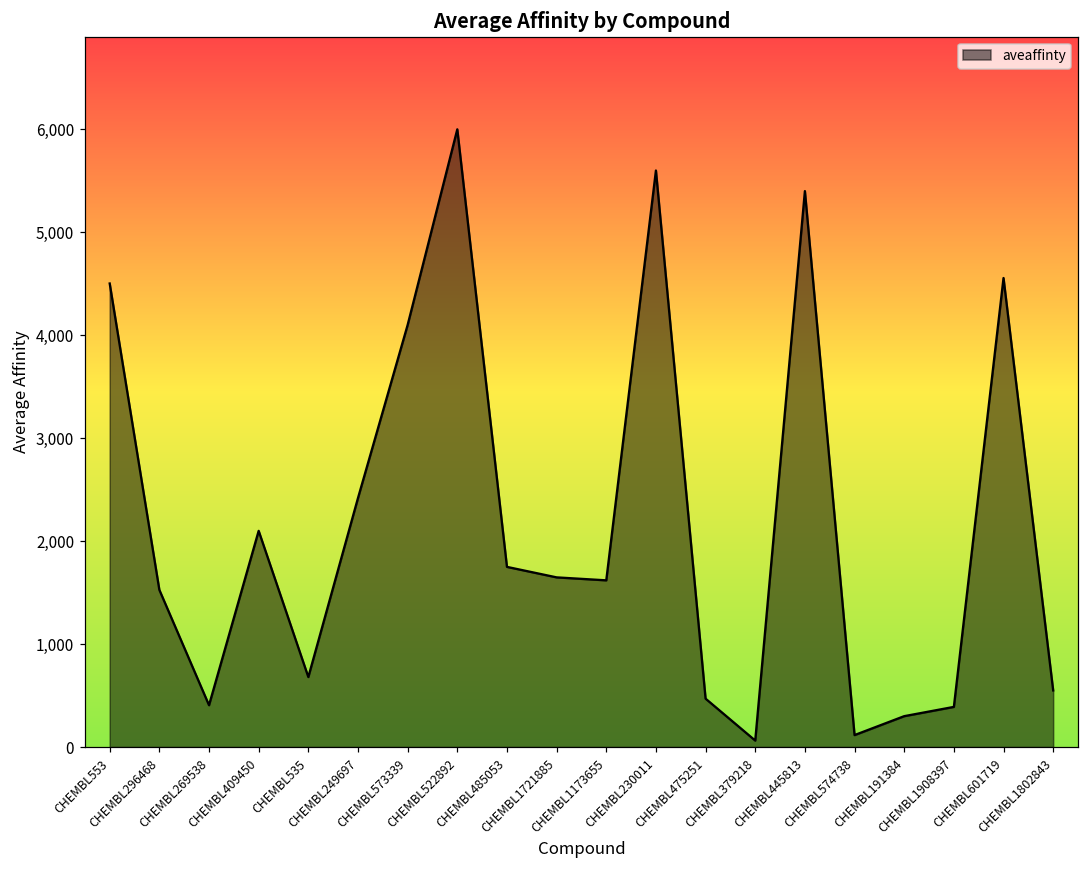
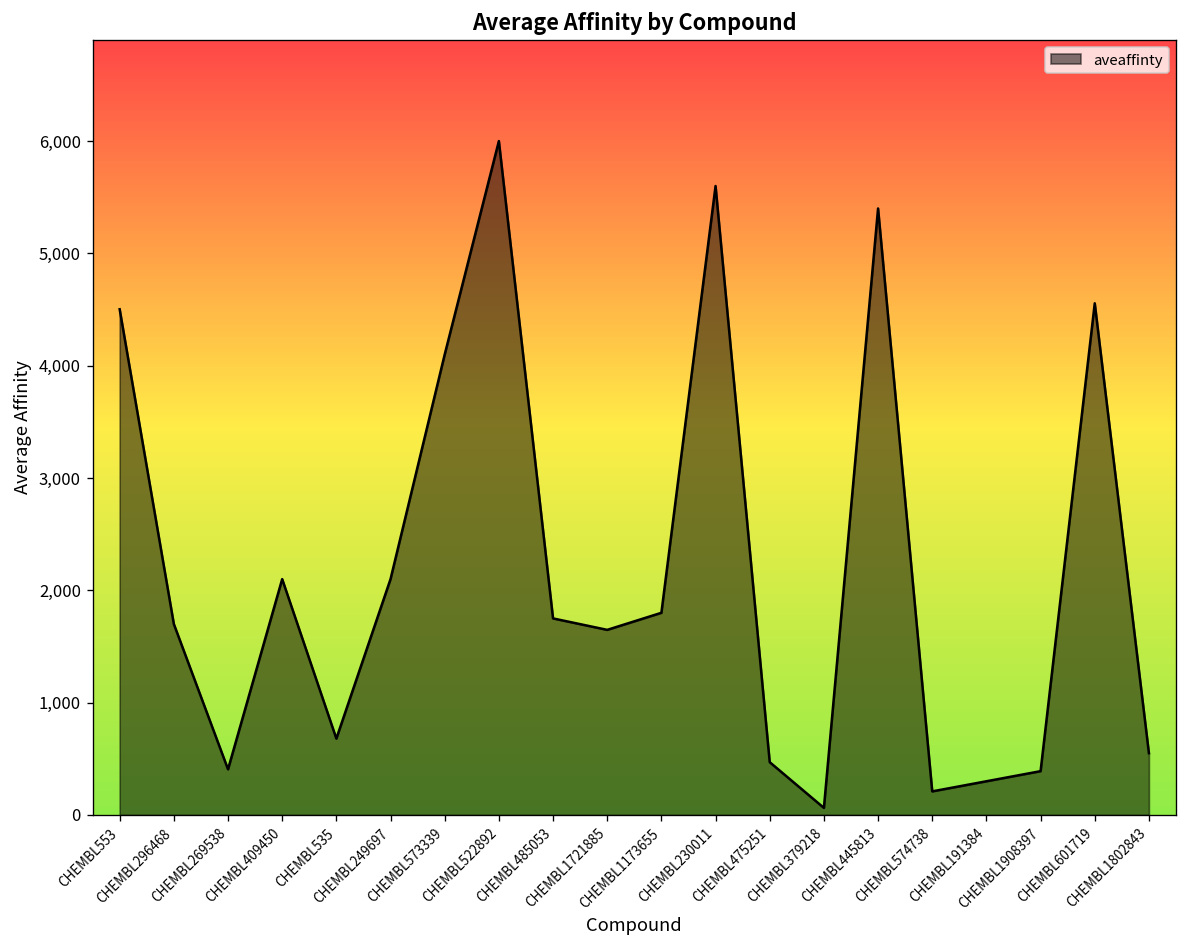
CHEMBL296468: 1,500 -> 1,700
CHEMBL249697: 2,400 -> 2,100
CHEMBL1173655: 1,600 -> 1,800
CHEMBL574738: 100 -> 200
